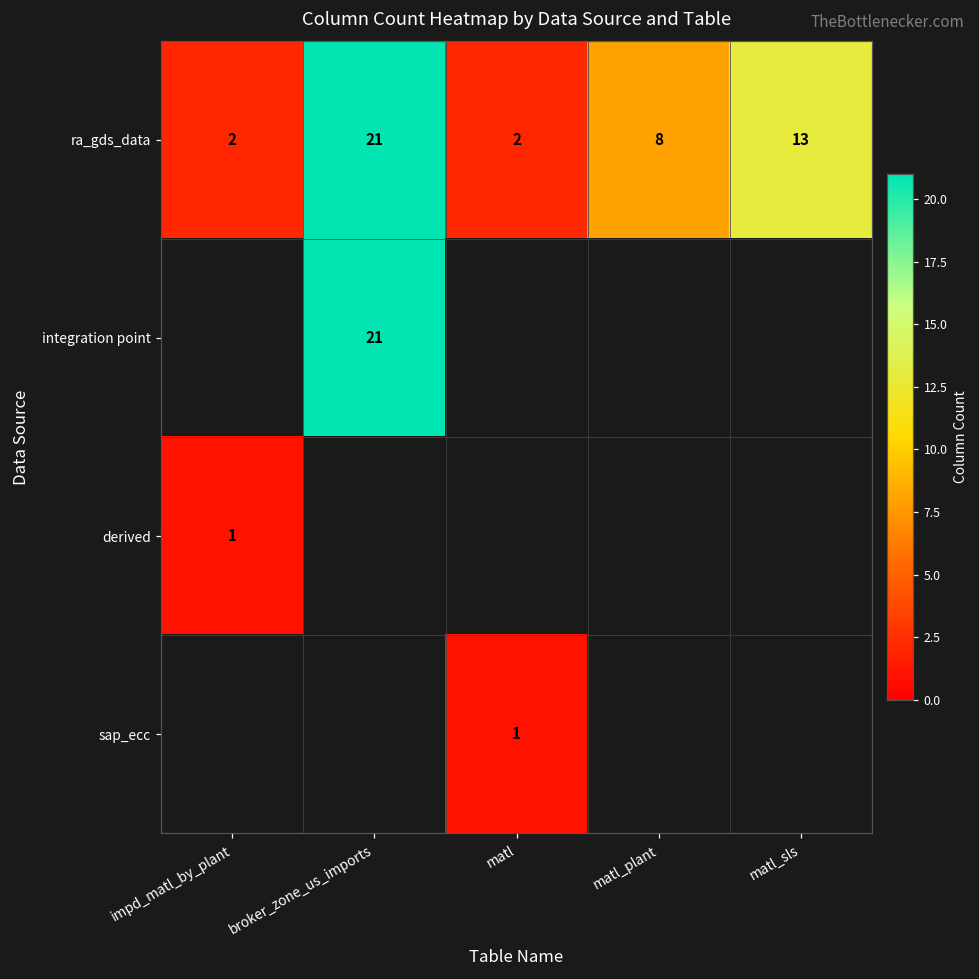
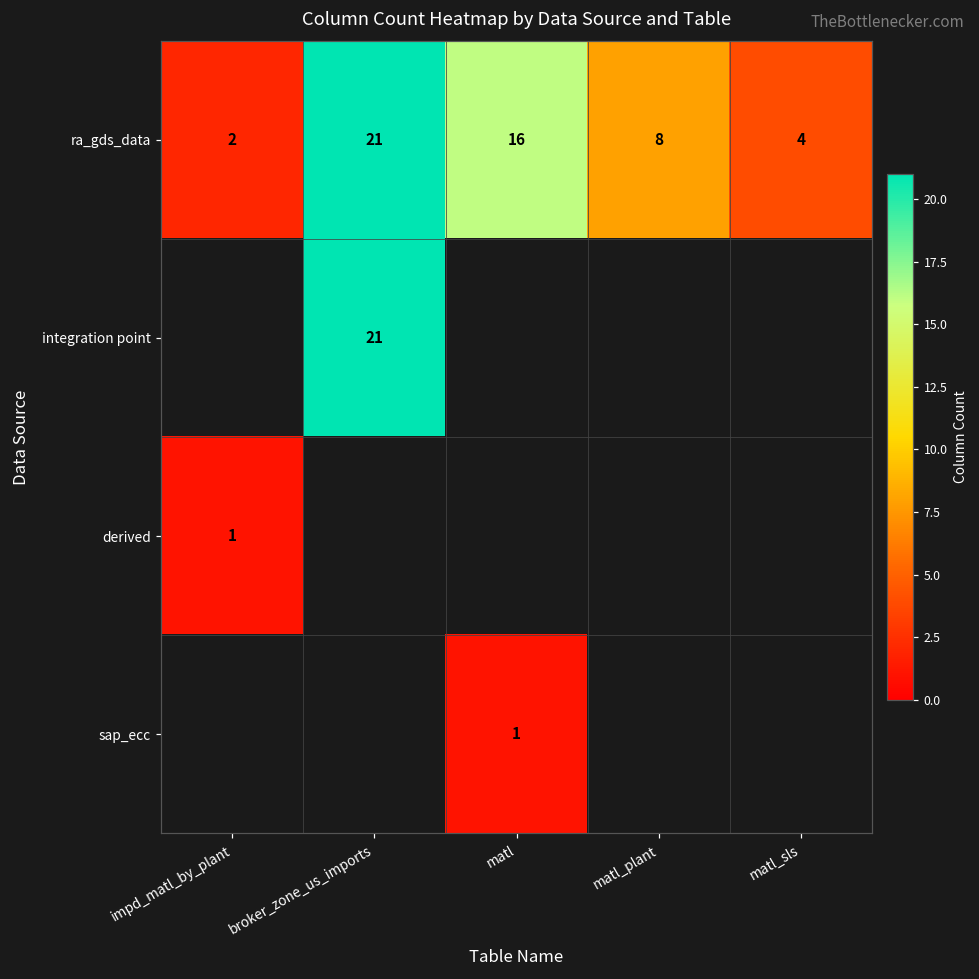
ra_gds_data, matl: 2 -> 16
ra_gds_data, matl_sls: 13 -> 4
